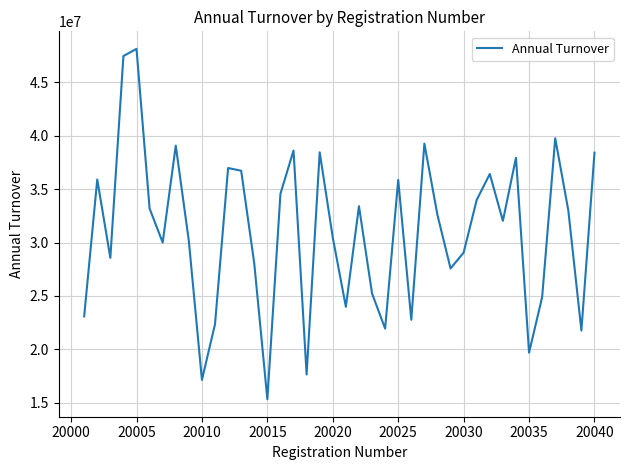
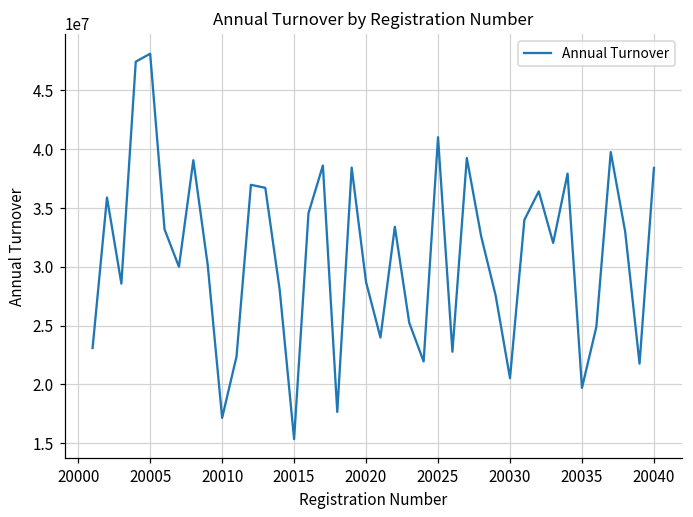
20020: 30500000 -> 28700000
20025: 35900000 -> 41000000
20030: 29100000 -> 20500000
